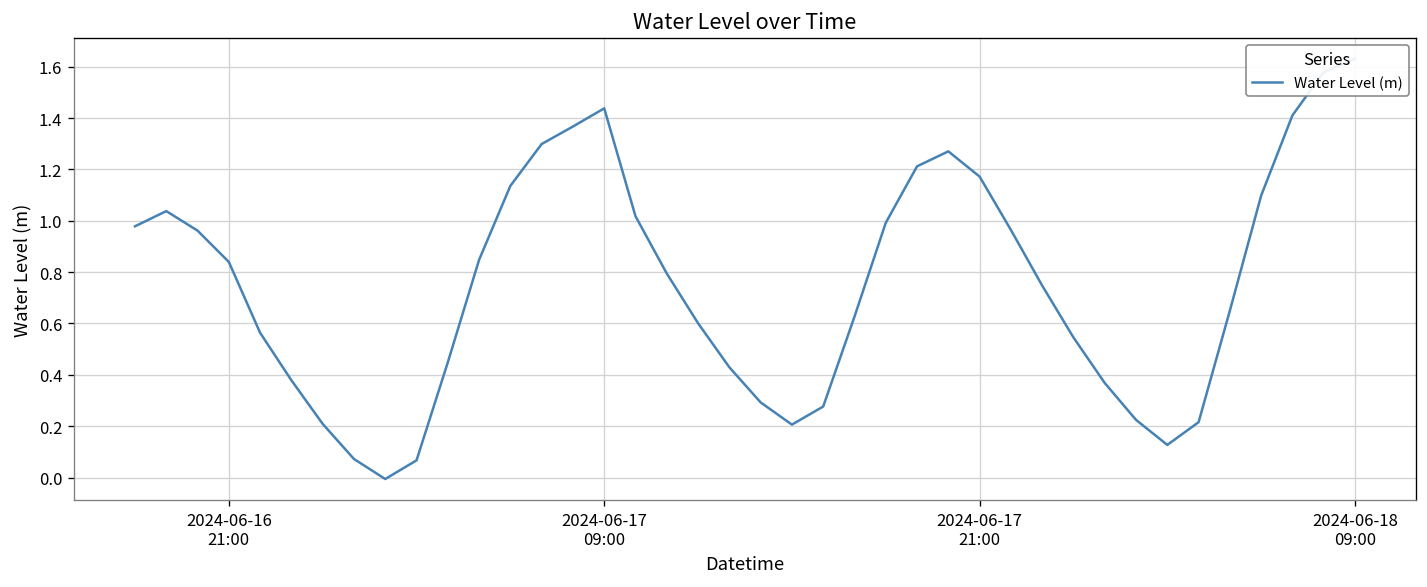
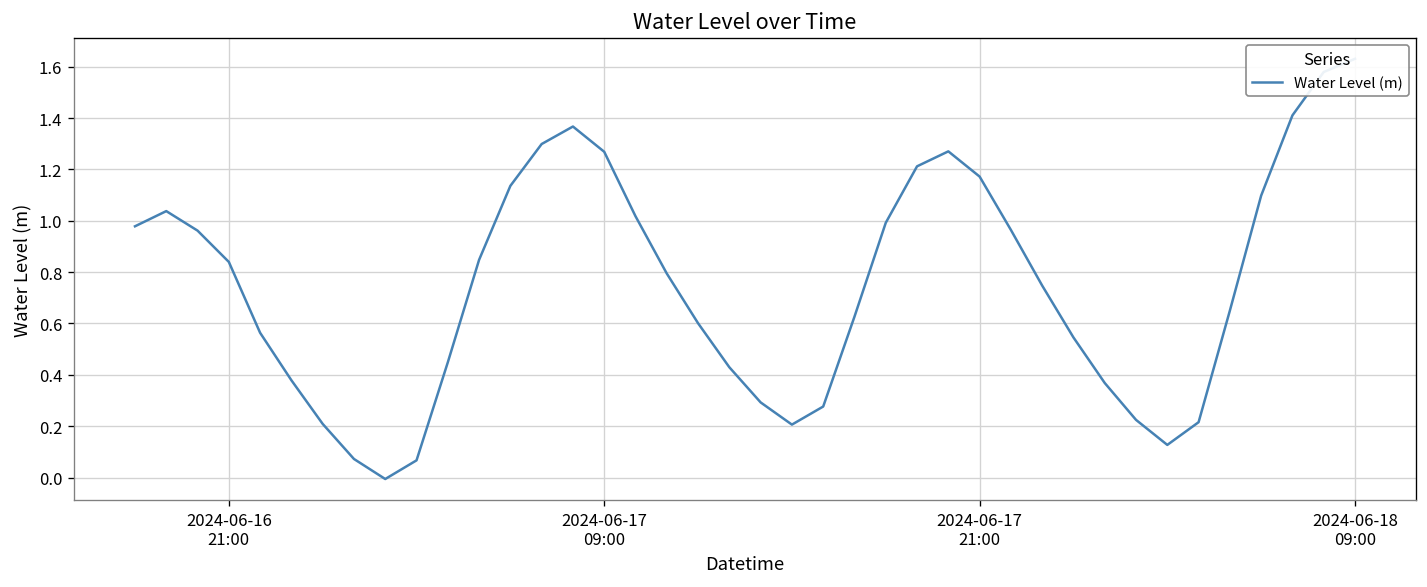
2024-06-17 09:00: 1.44 -> 1.27
